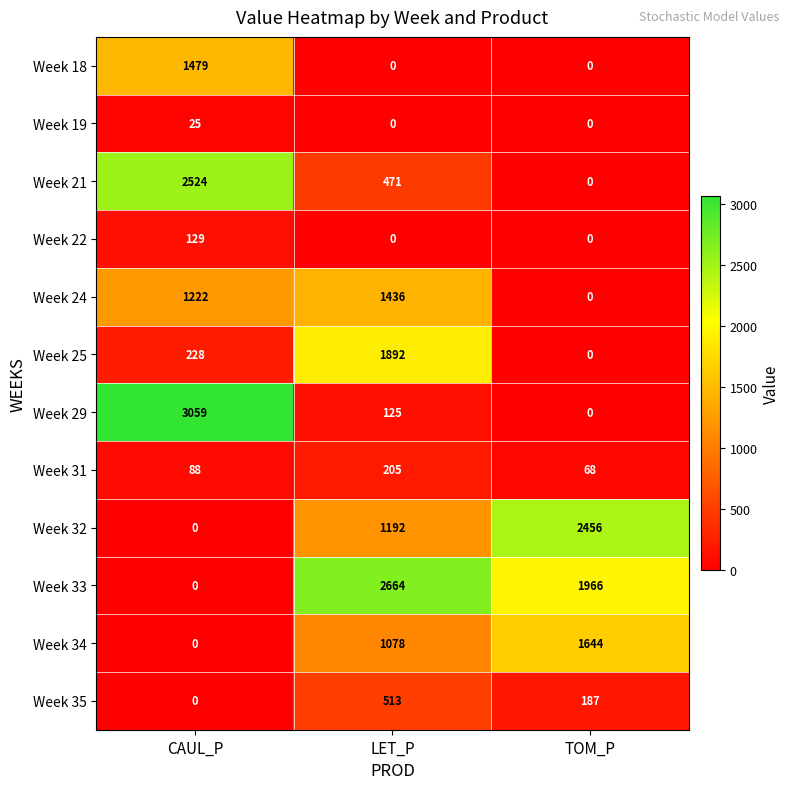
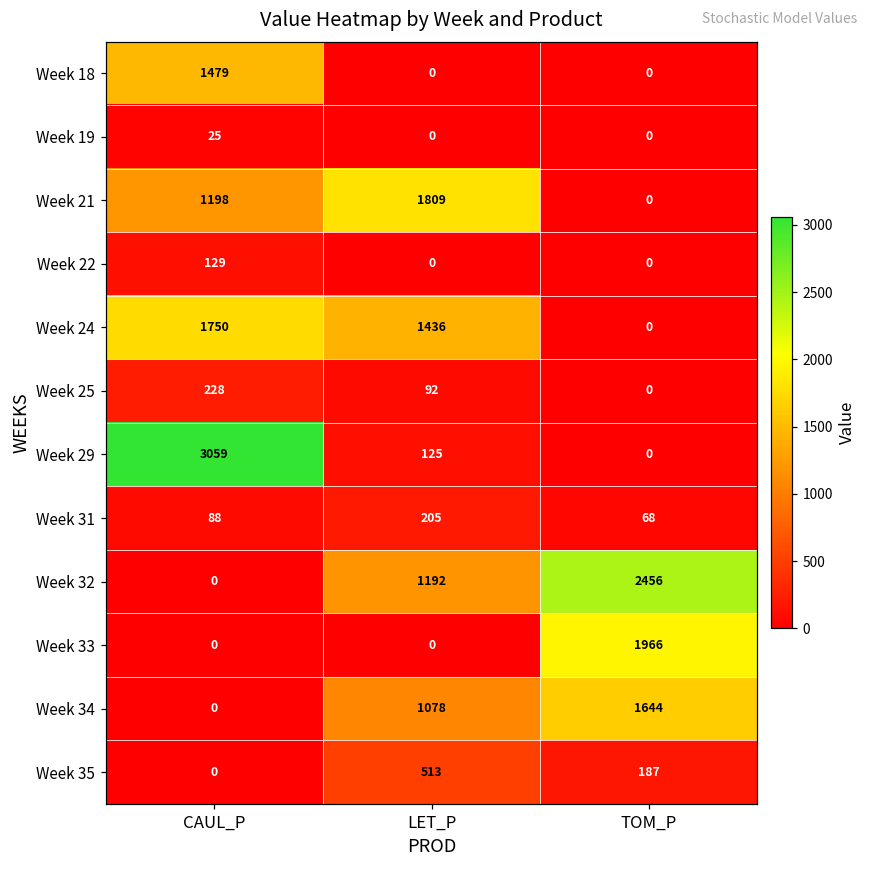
Week 21, CAUL_P: 2524 -> 1198
Week 21, LET_P: 471 -> 1809
Week 24, CAUL_P: 1222 -> 1750
Week 25, LET_P: 1892 -> 92
Week 33, LET_P: 2664 -> 0
